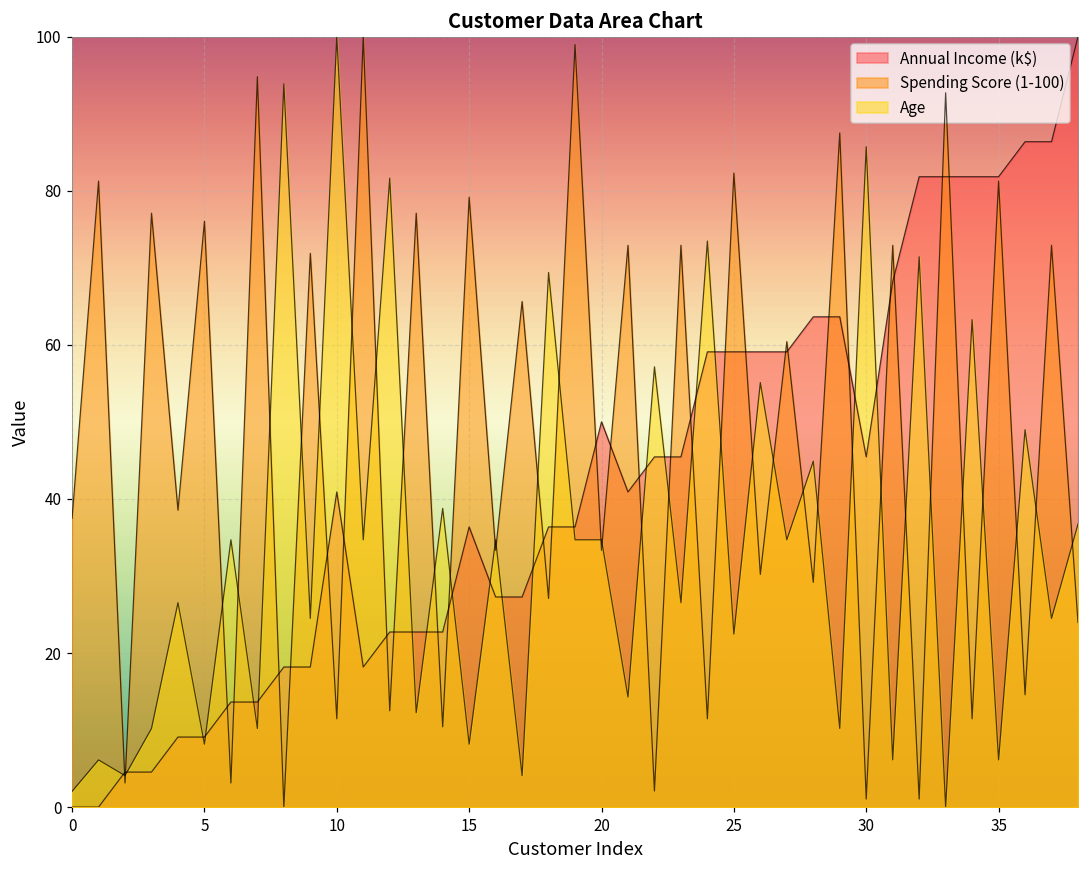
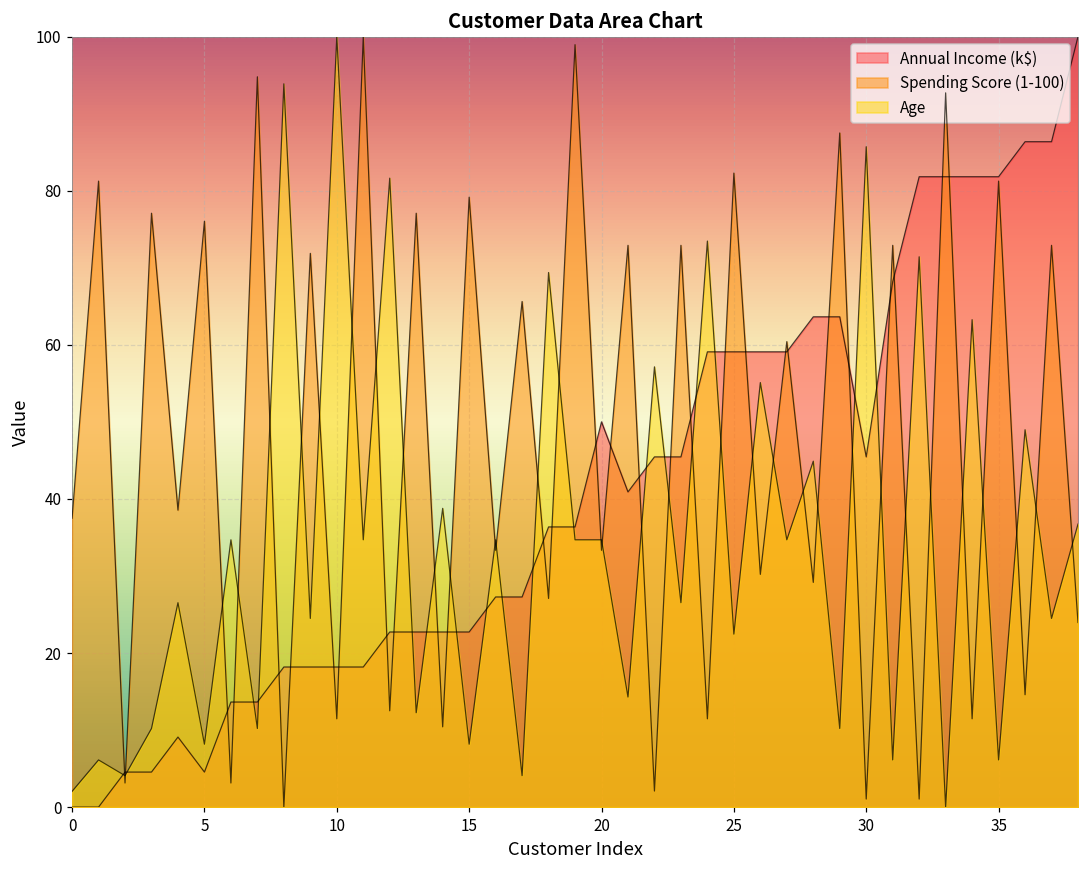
Annual Income (k$), 5: 9 -> 5
Annual Income (k$), 10: 41 -> 18
Annual Income (k$), 15: 36 -> 23
